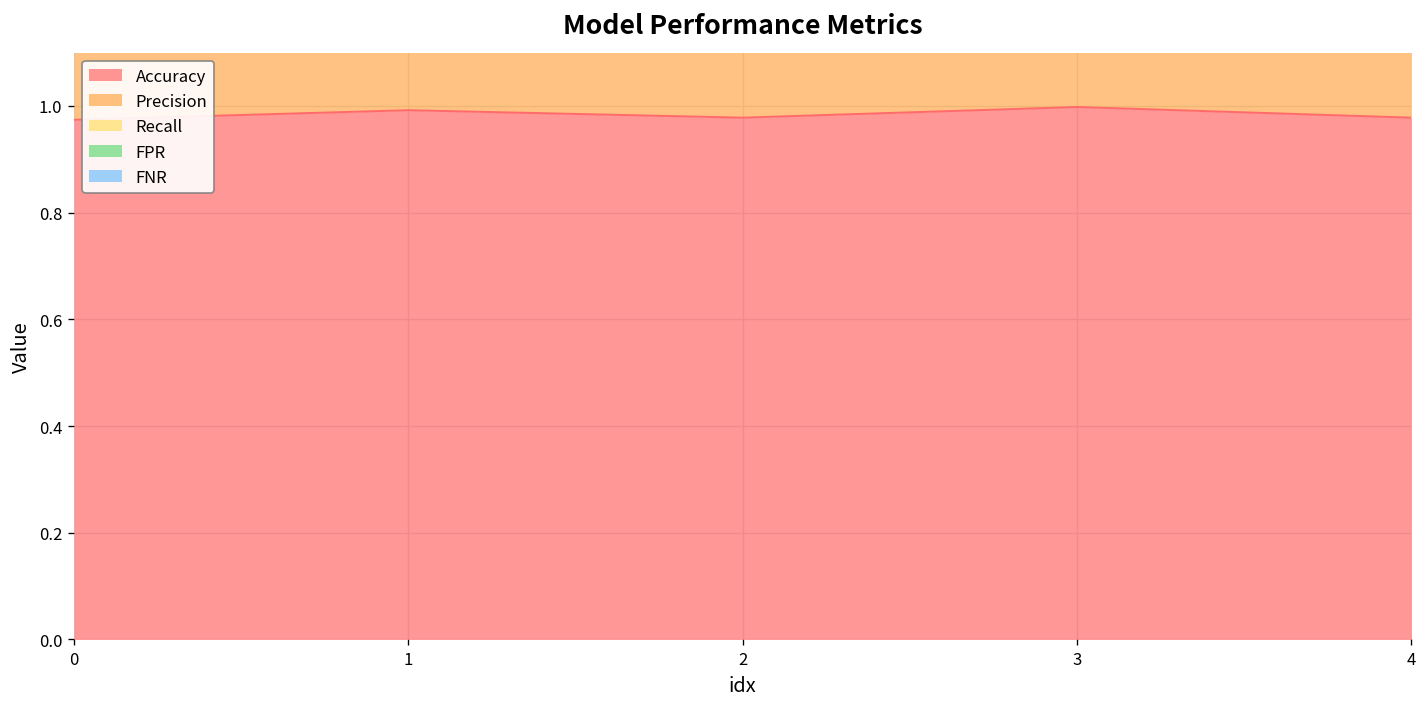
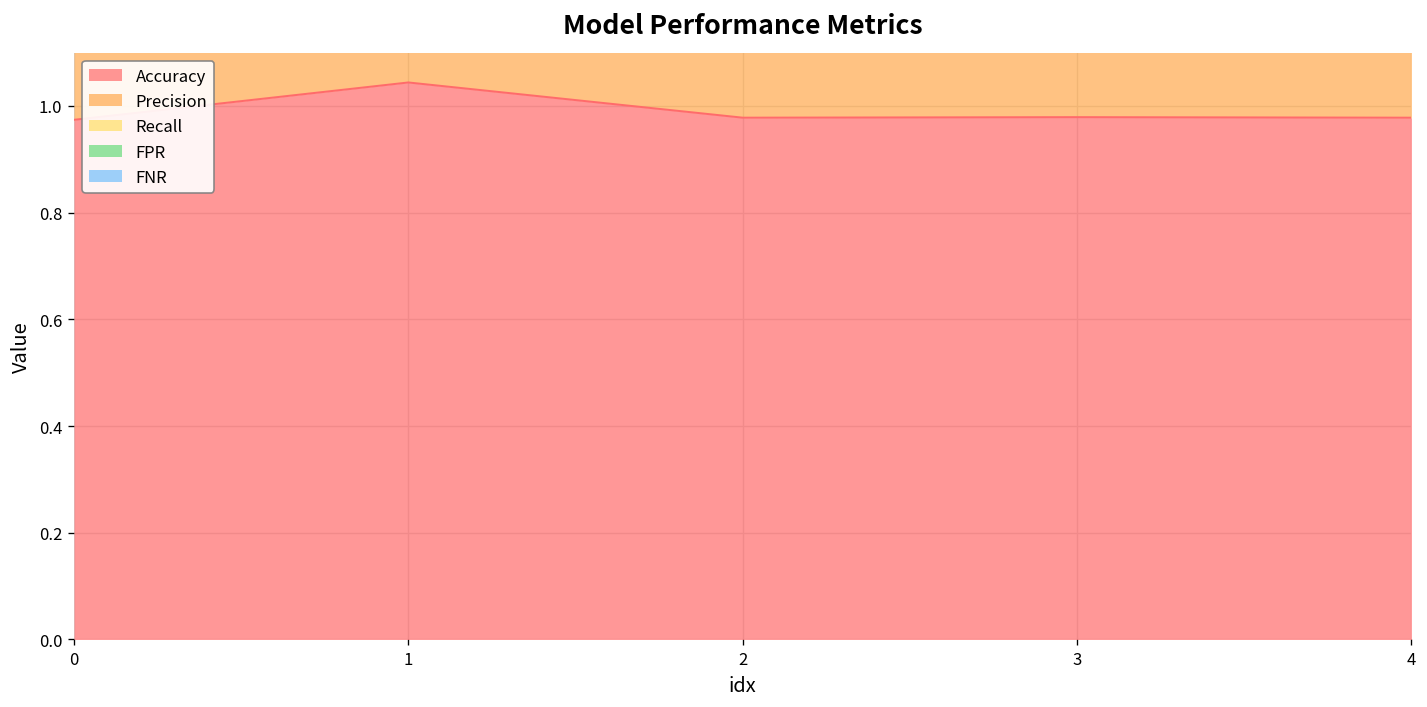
Accuracy, 1: 0.99 -> 1.04
Accuracy, 3: 1.00 -> 0.98
